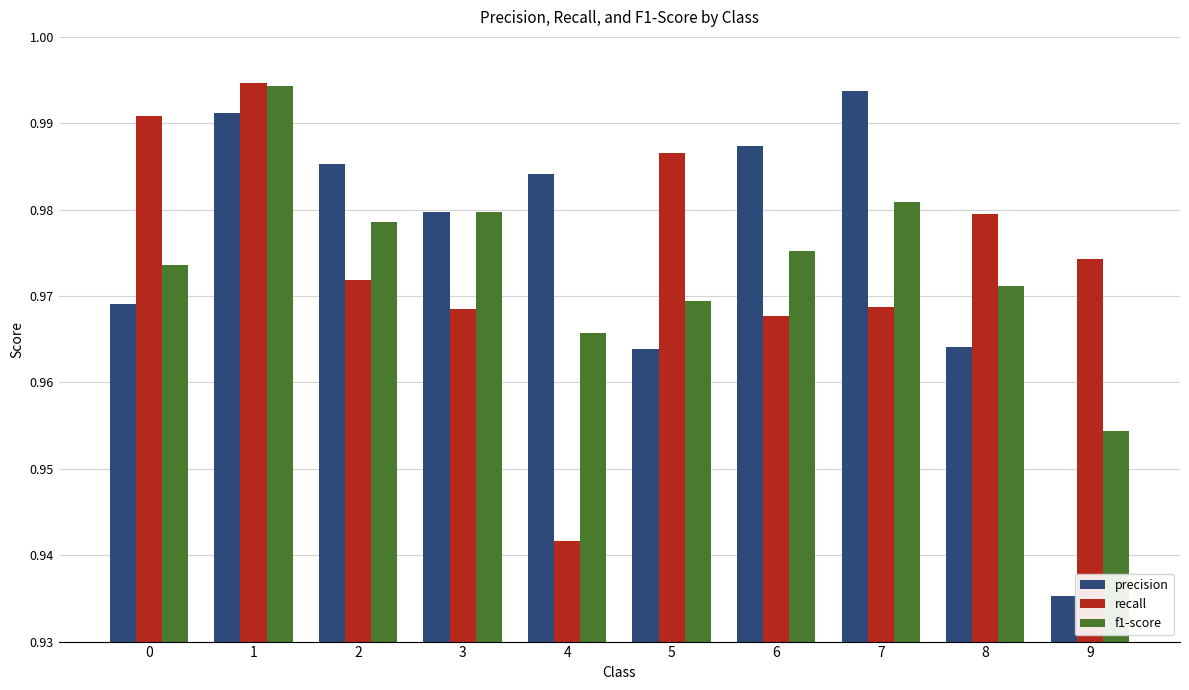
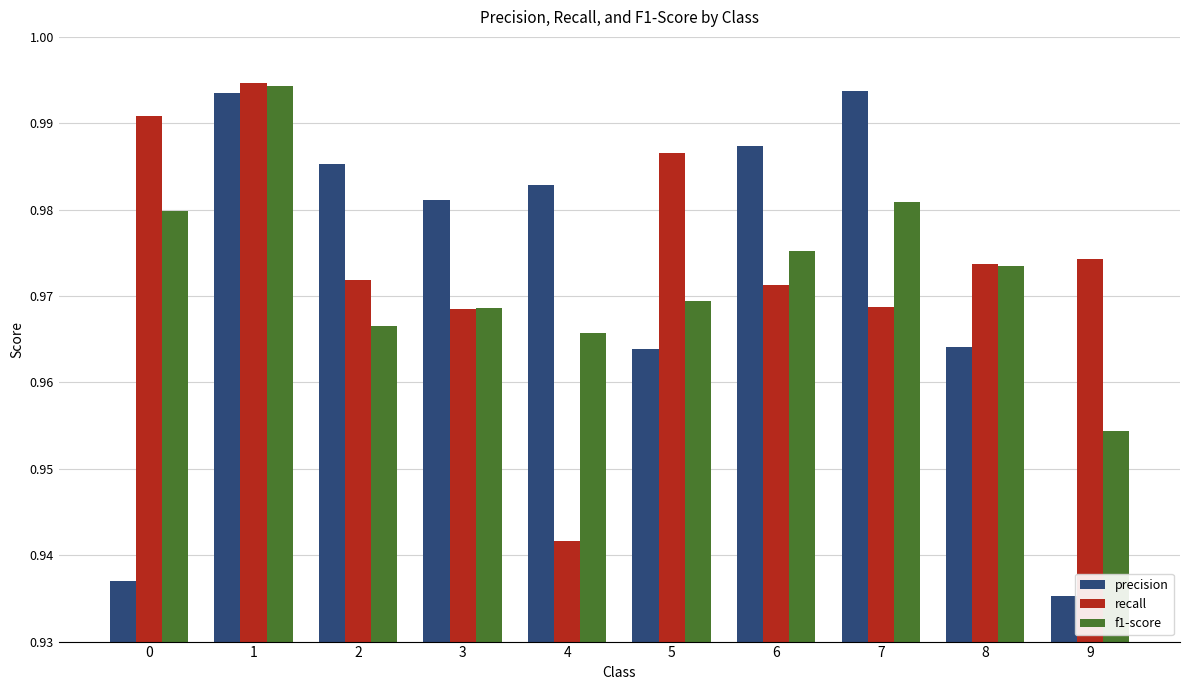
precision, 0: 0.969 -> 0.937
f1-score, 0: 0.974 -> 0.980
precision, 1: 0.991 -> 0.993
f1-score, 2: 0.979 -> 0.966
precision, 3: 0.980 -> 0.981
f1-score, 3: 0.980 -> 0.969
precision, 4: 0.984 -> 0.983
recall, 6: 0.968 -> 0.971
recall, 8: 0.979 -> 0.974
f1-score, 8: 0.971 -> 0.973
